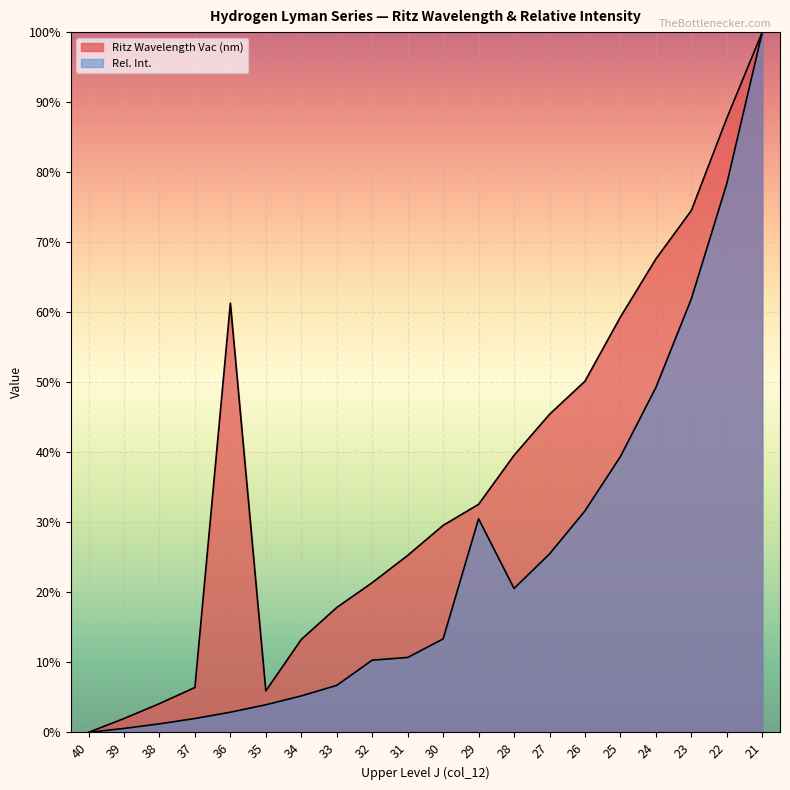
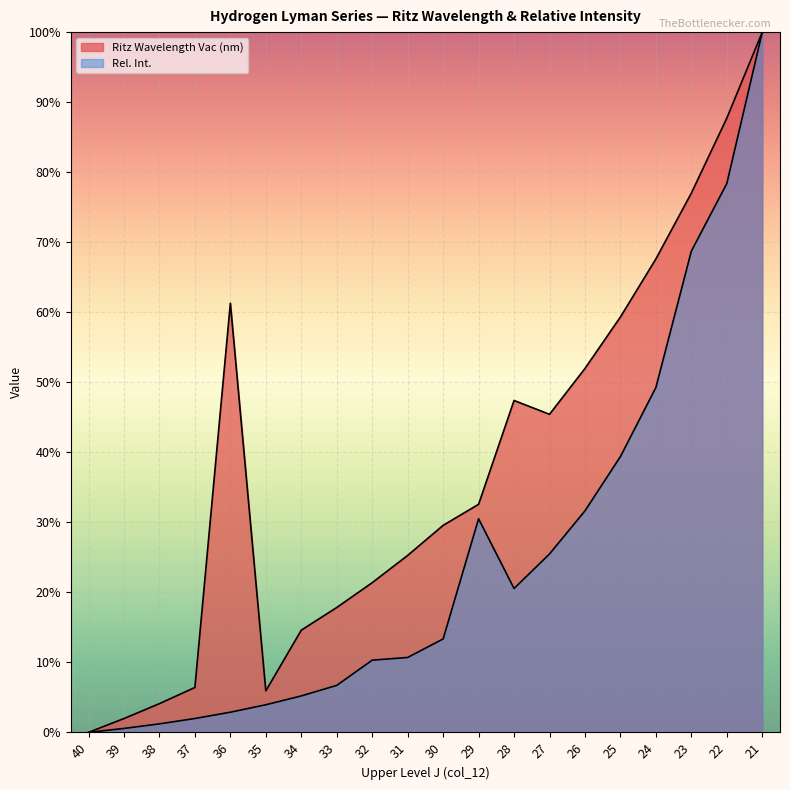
Ritz Wavelength Vac (nm), 34: 13% -> 15%
Ritz Wavelength Vac (nm), 28: 40% -> 47%
Ritz Wavelength Vac (nm), 26: 50% -> 52%
Ritz Wavelength Vac (nm), 23: 75% -> 77%
Rel. Int., 23: 62% -> 69%
